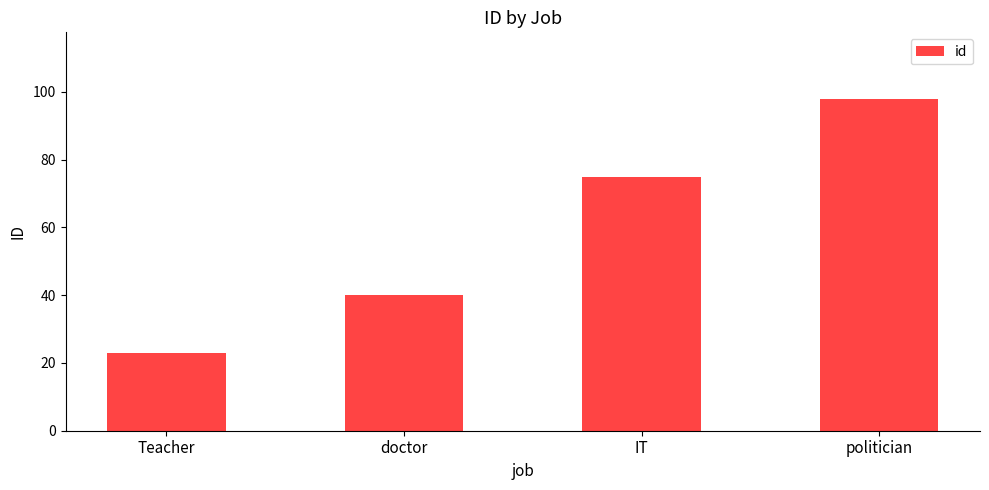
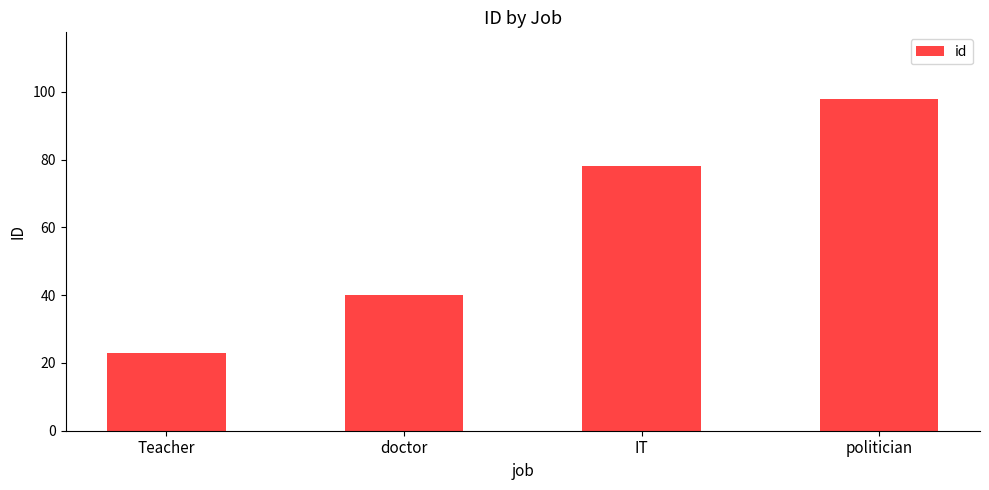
IT: 75 -> 78
